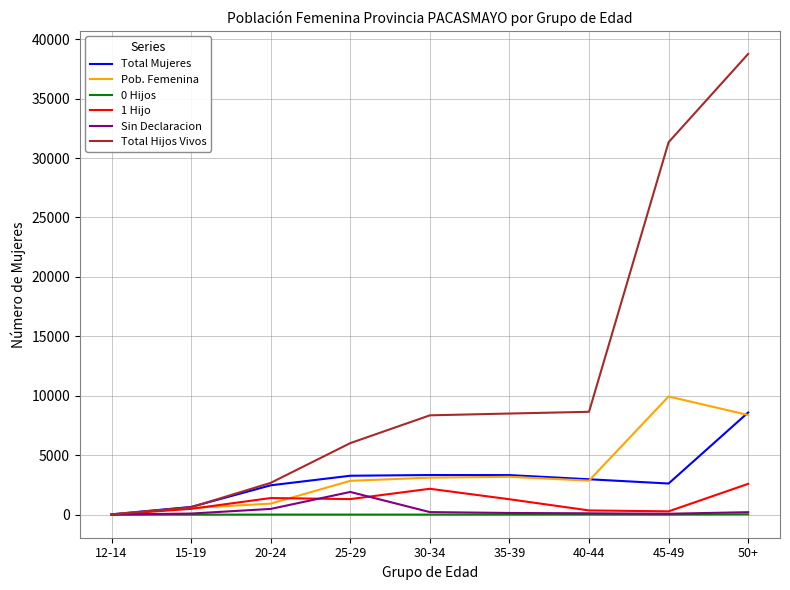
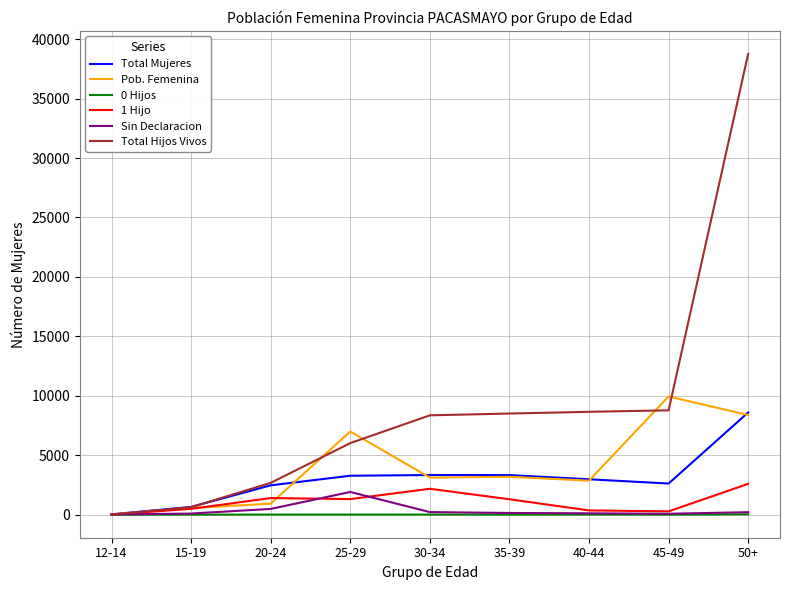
Pob. Femenina, 25-29: 2800 -> 7000
Total Hijos Vivos, 45-49: 31300 -> 8800
